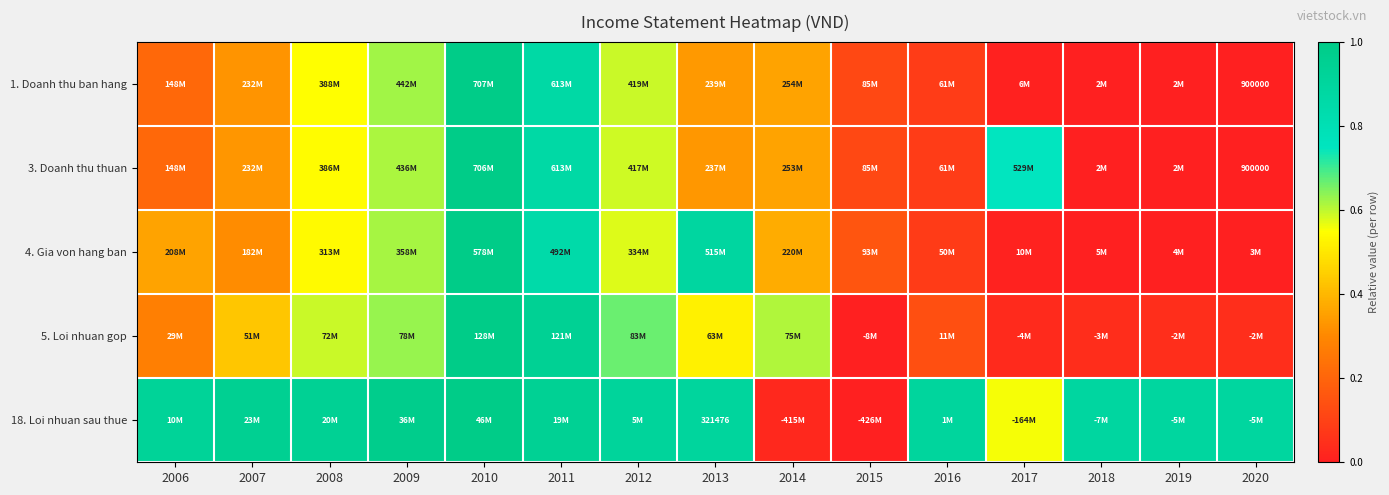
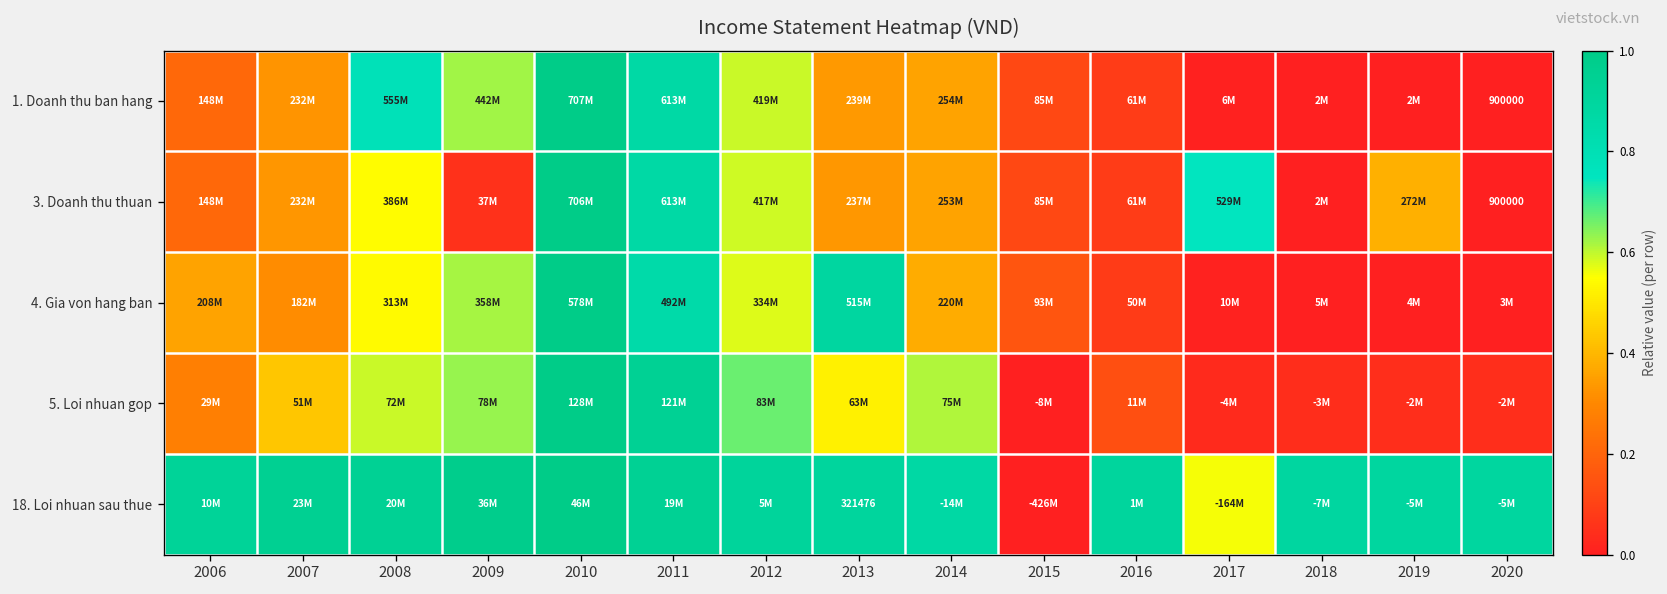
1. Doanh thu ban hang, 2008: 388M -> 555M
3. Doanh thu thuan, 2009: 436M -> 37M
3. Doanh thu thuan, 2019: 2M -> 272M
18. Loi nhuan sau thue, 2014: -415M -> -14M
